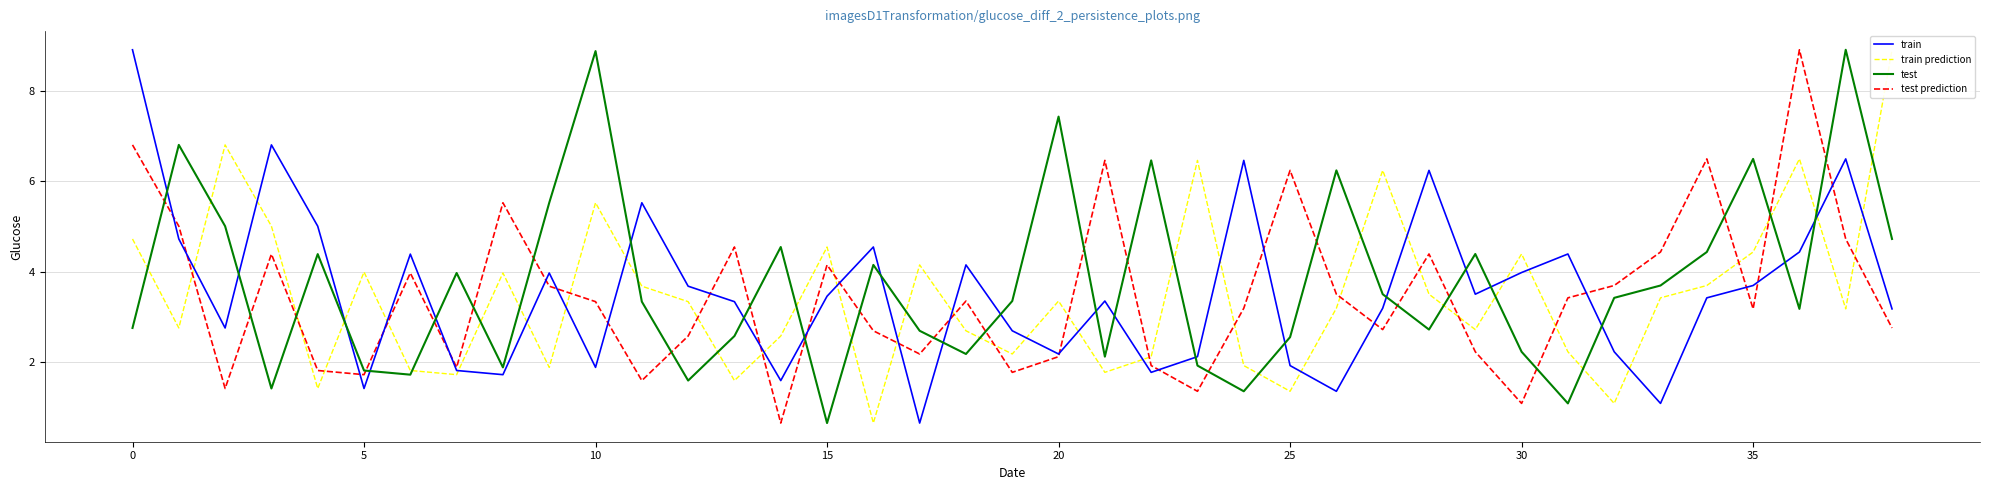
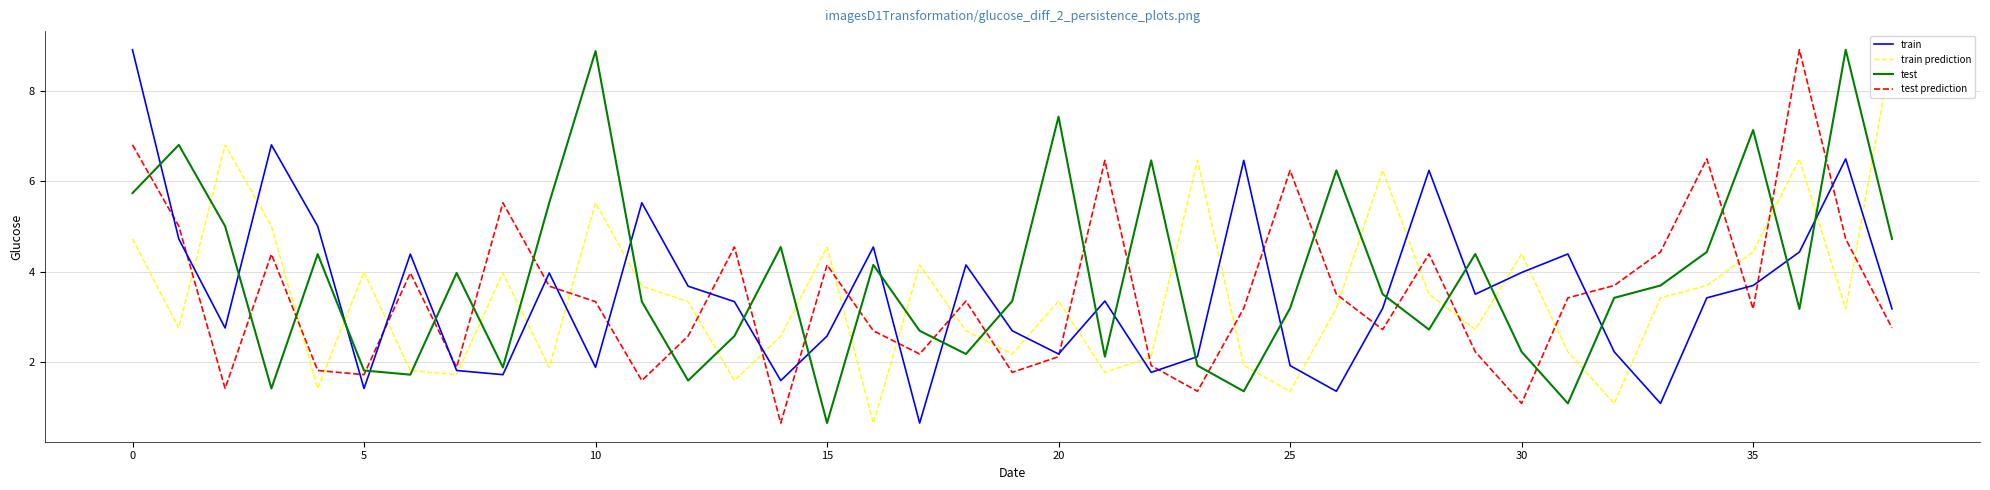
test, 0: 2.8 -> 5.7
train, 15: 3.5 -> 2.6
test, 25: 2.5 -> 3.2
test, 35: 6.5 -> 7.1
